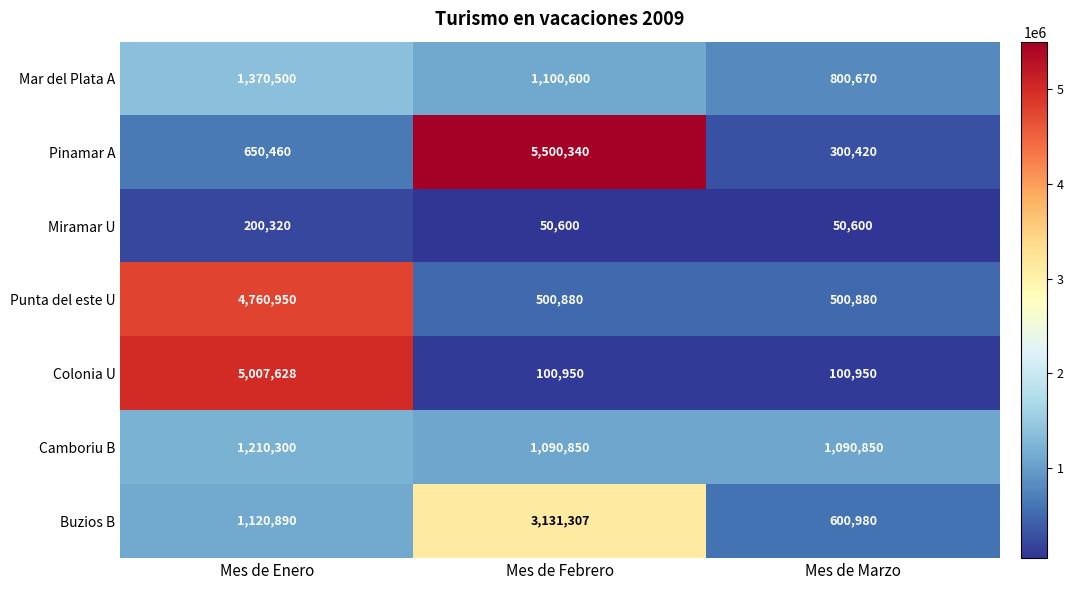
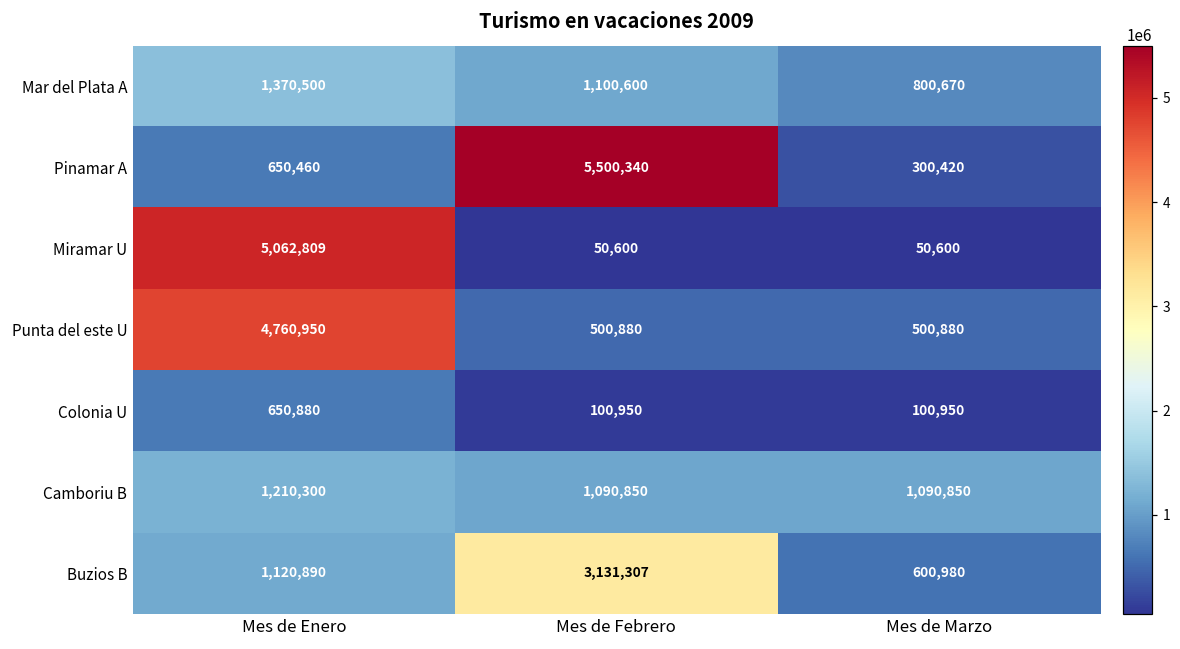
Miramar U, Mes de Enero: 200,320 -> 5,062,809
Colonia U, Mes de Enero: 5,007,628 -> 650,880
